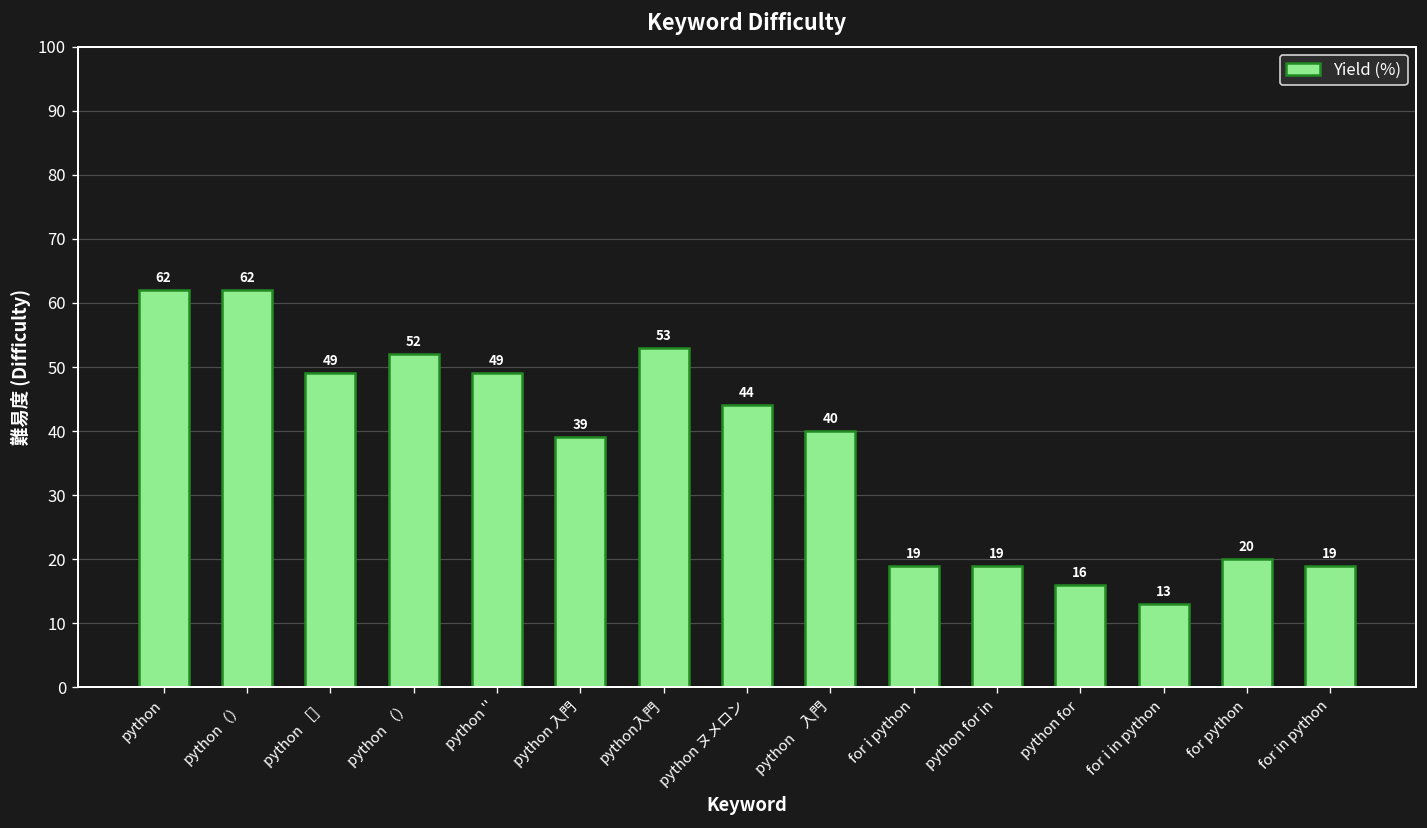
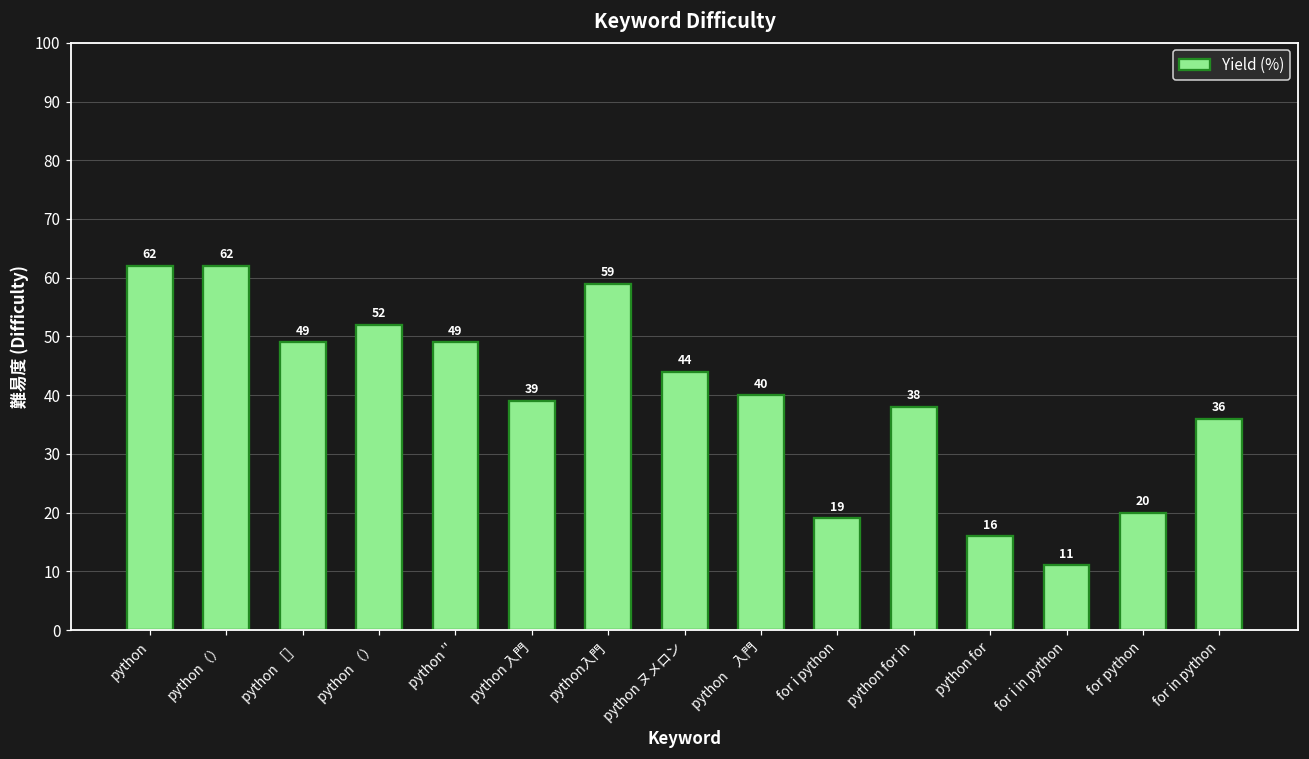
python入門: 53 -> 59
python for in: 19 -> 38
for i in python: 13 -> 11
for in python: 19 -> 36
